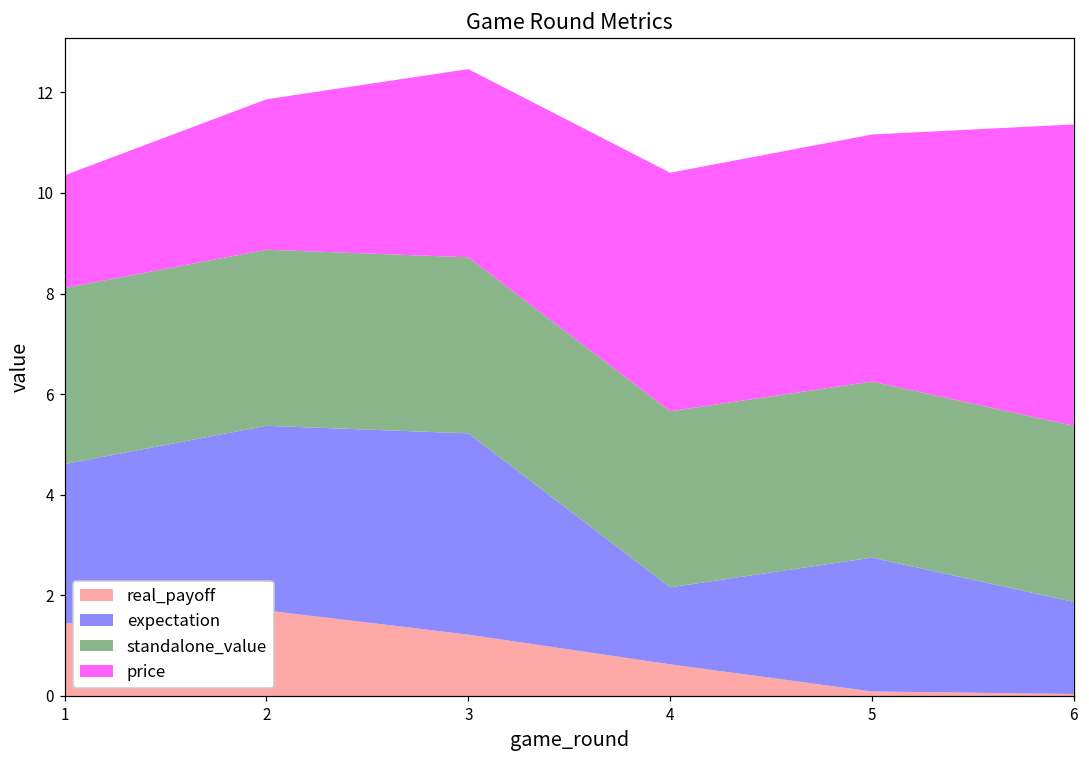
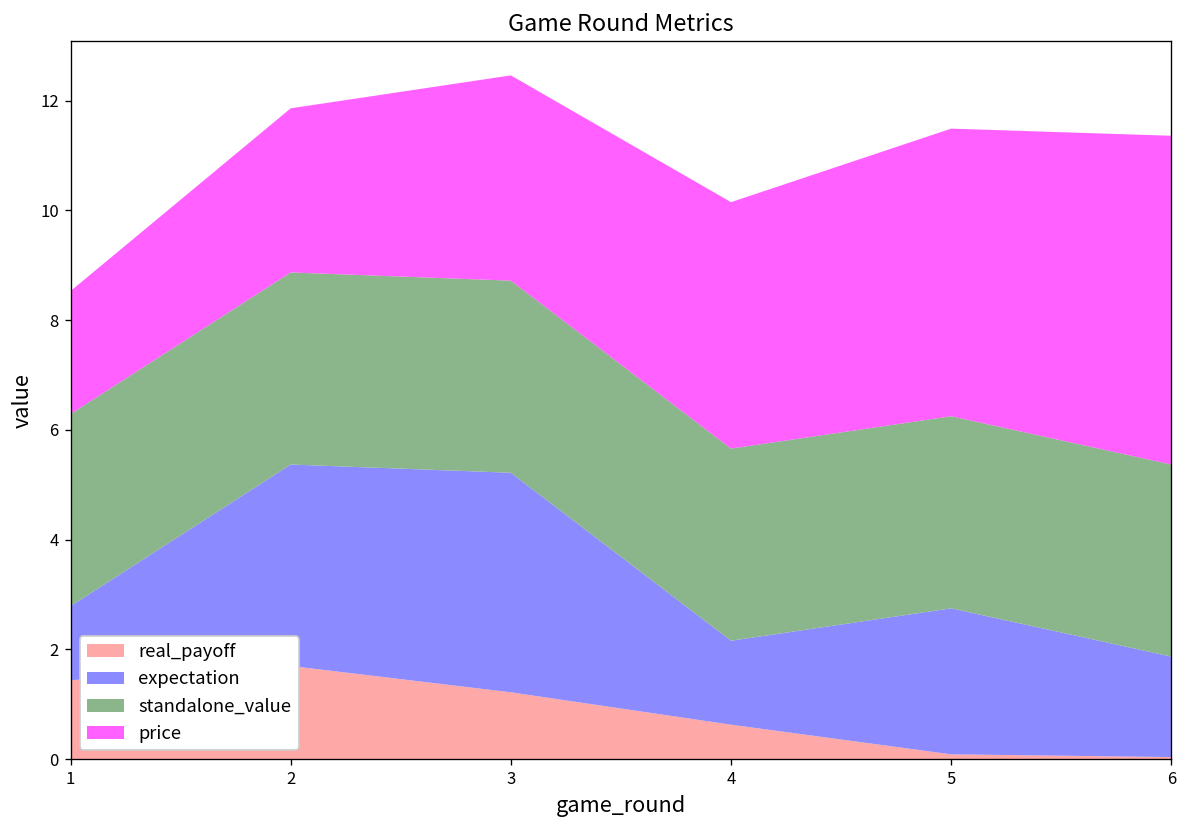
expectation, 1: 3.2 -> 1.4
price, 4: 4.7 -> 4.5
price, 5: 4.9 -> 5.2
